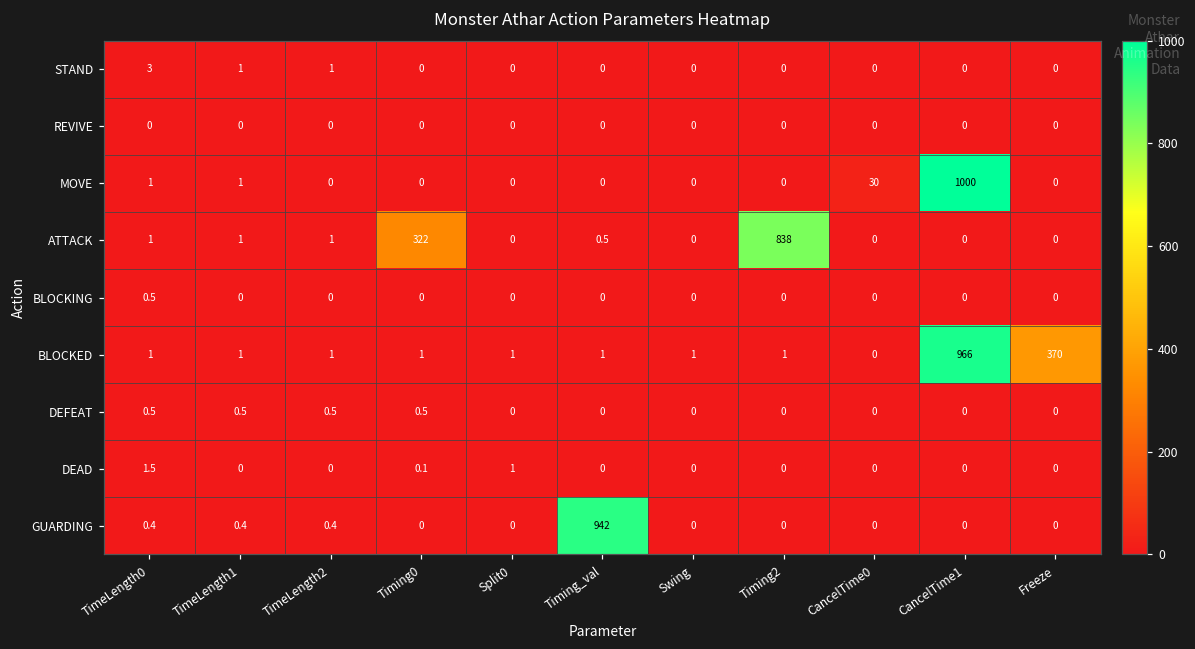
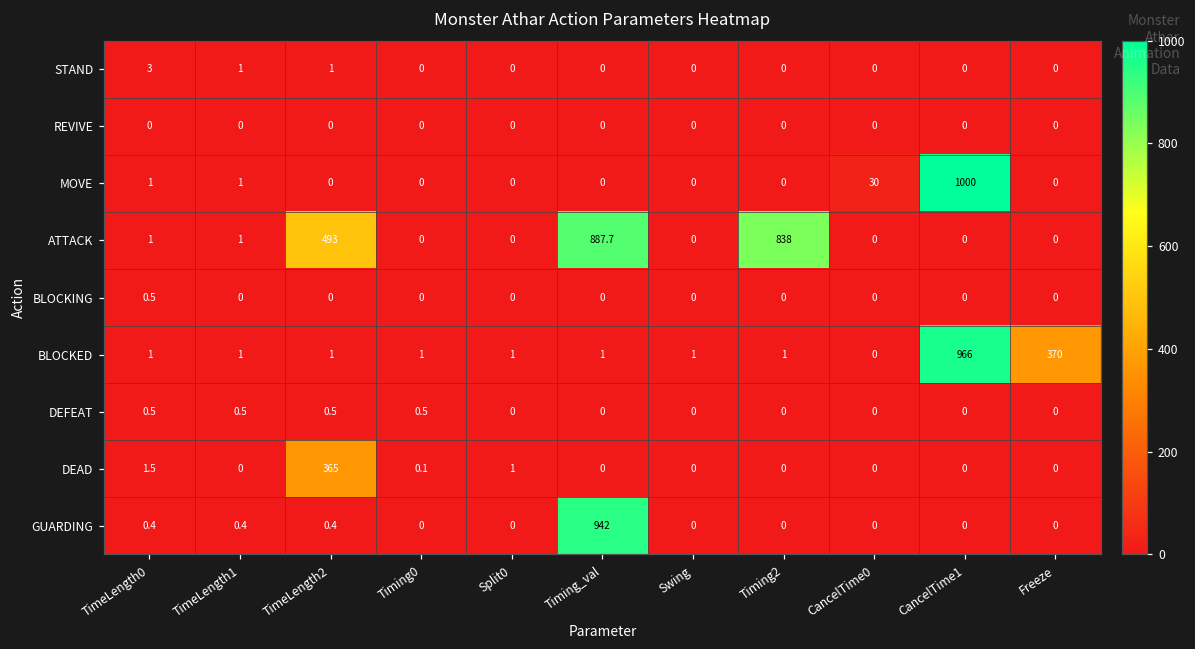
ATTACK, TimeLength2: 1 -> 493
ATTACK, Timing0: 322 -> 0
ATTACK, Timing_val: 0.5 -> 887.7
DEAD, TimeLength2: 0 -> 365
